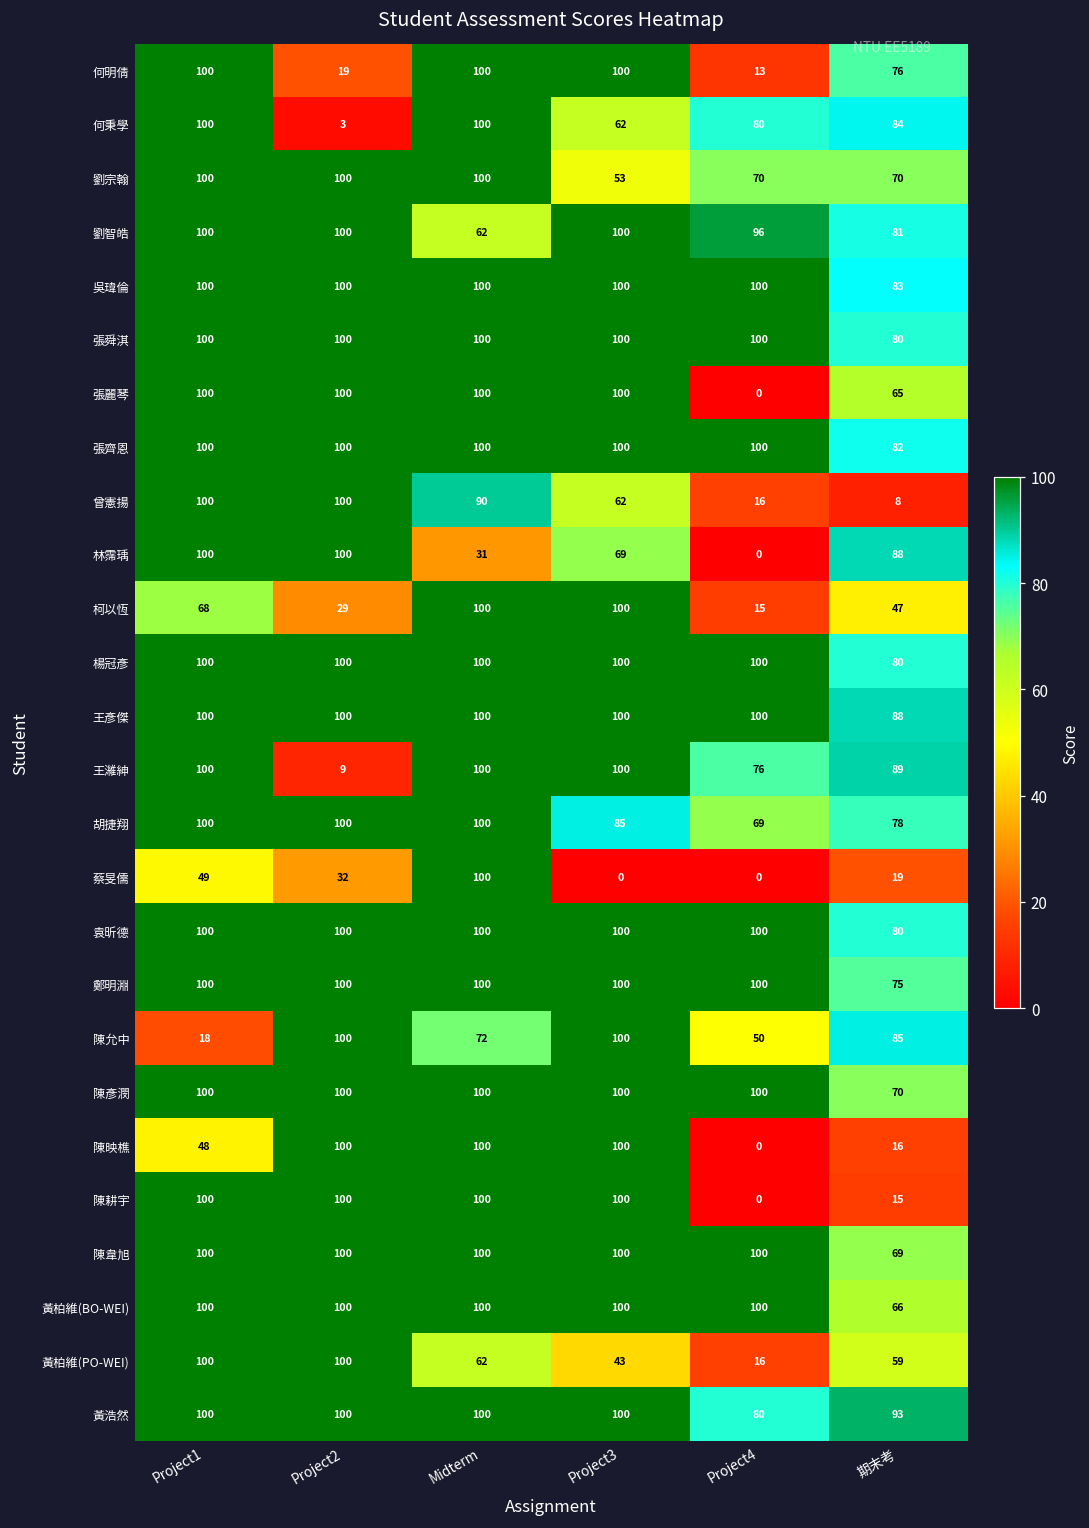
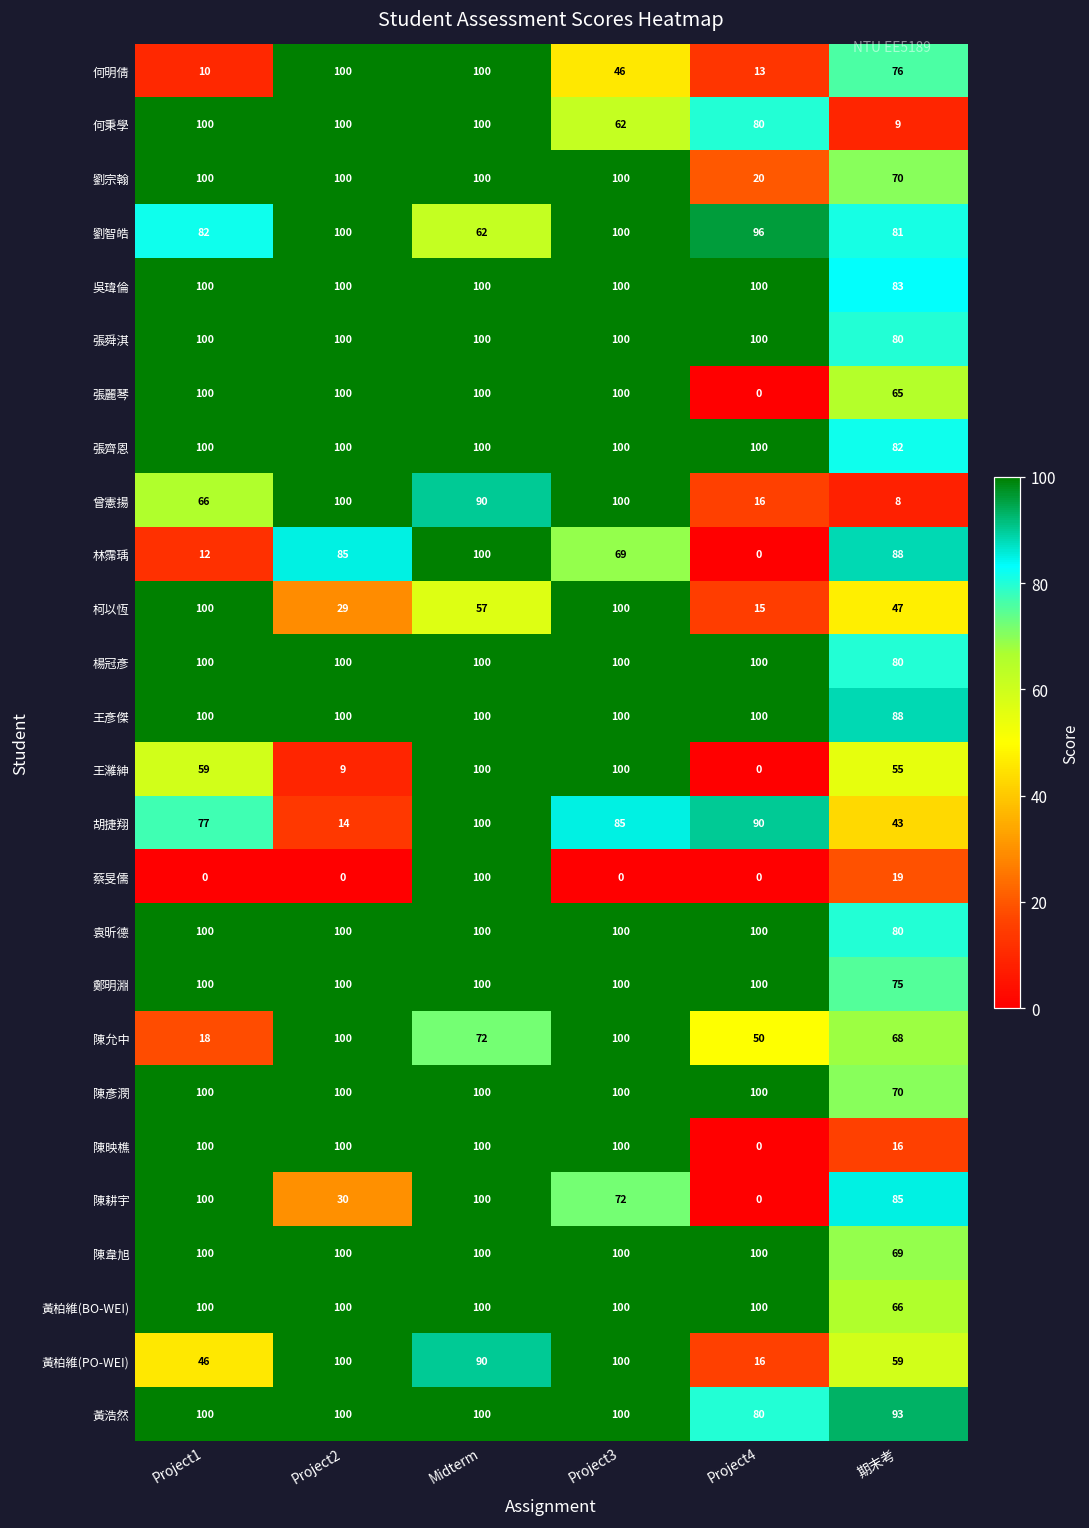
何明倩, Project1: 100 -> 10
何明倩, Project2: 19 -> 100
何明倩, Project3: 100 -> 46
何秉學, Project2: 3 -> 100
何秉學, 期末考: 84 -> 9
劉宗翰, Project3: 53 -> 100
劉宗翰, Project4: 70 -> 20
劉智皓, Project1: 100 -> 82
曾憲揚, Project1: 100 -> 66
曾憲揚, Project3: 62 -> 100
林霈瑀, Project1: 100 -> 12
林霈瑀, Project2: 100 -> 85
林霈瑀, Midterm: 31 -> 100
柯以恆, Project1: 68 -> 100
柯以恆, Midterm: 100 -> 57
王濰紳, Project1: 100 -> 59
王濰紳, Project4: 76 -> 0
王濰紳, 期末考: 89 -> 55
胡捷翔, Project1: 100 -> 77
胡捷翔, Project2: 100 -> 14
胡捷翔, Project4: 69 -> 90
胡捷翔, 期末考: 78 -> 43
蔡旻儒, Project1: 49 -> 0
蔡旻儒, Project2: 32 -> 0
陳允中, 期末考: 85 -> 68
陳映樵, Project1: 48 -> 100
陳耕宇, Project2: 100 -> 30
陳耕宇, Project3: 100 -> 72
陳耕宇, 期末考: 15 -> 85
黃柏維(PO-WEI), Project1: 100 -> 46
黃柏維(PO-WEI), Midterm: 62 -> 90
黃柏維(PO-WEI), Project3: 43 -> 100
